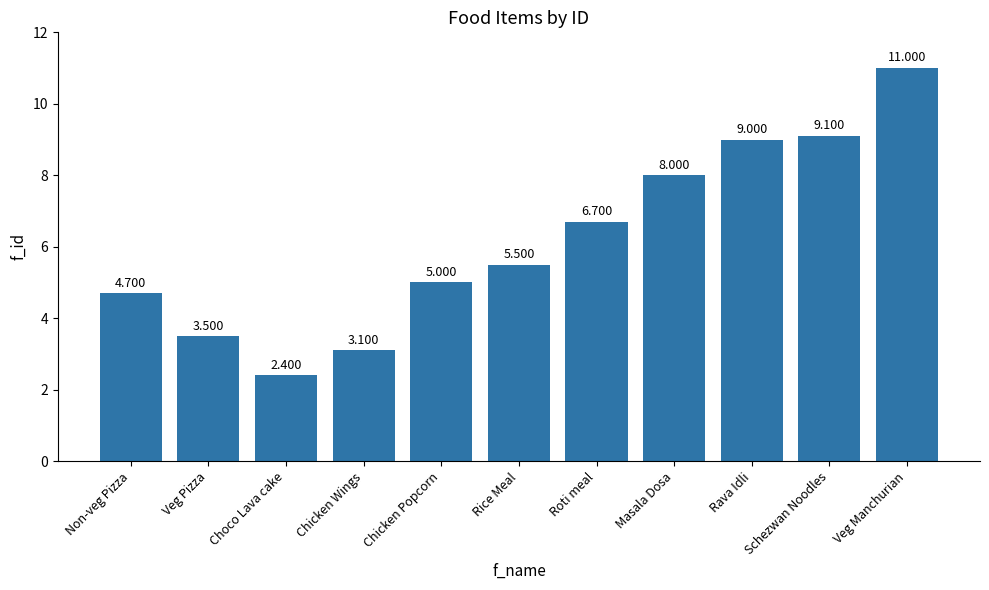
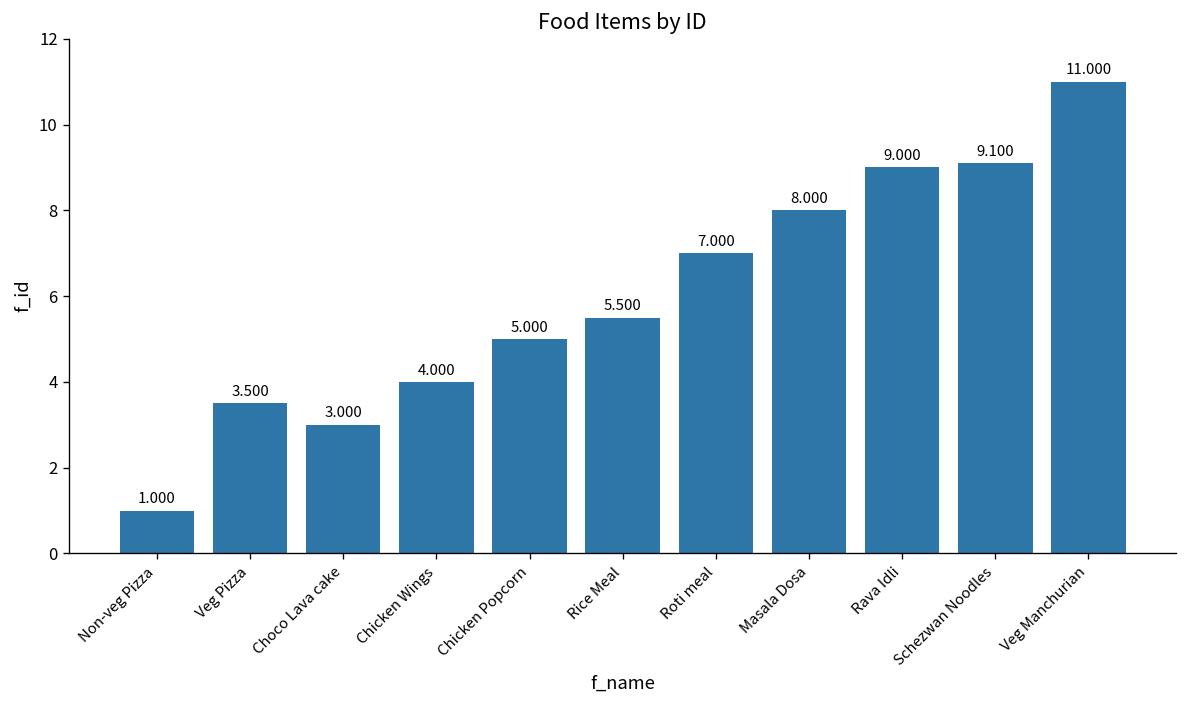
Non-veg Pizza: 4.700 -> 1.000
Choco Lava cake: 2.400 -> 3.000
Chicken Wings: 3.100 -> 4.000
Roti meal: 6.700 -> 7.000
